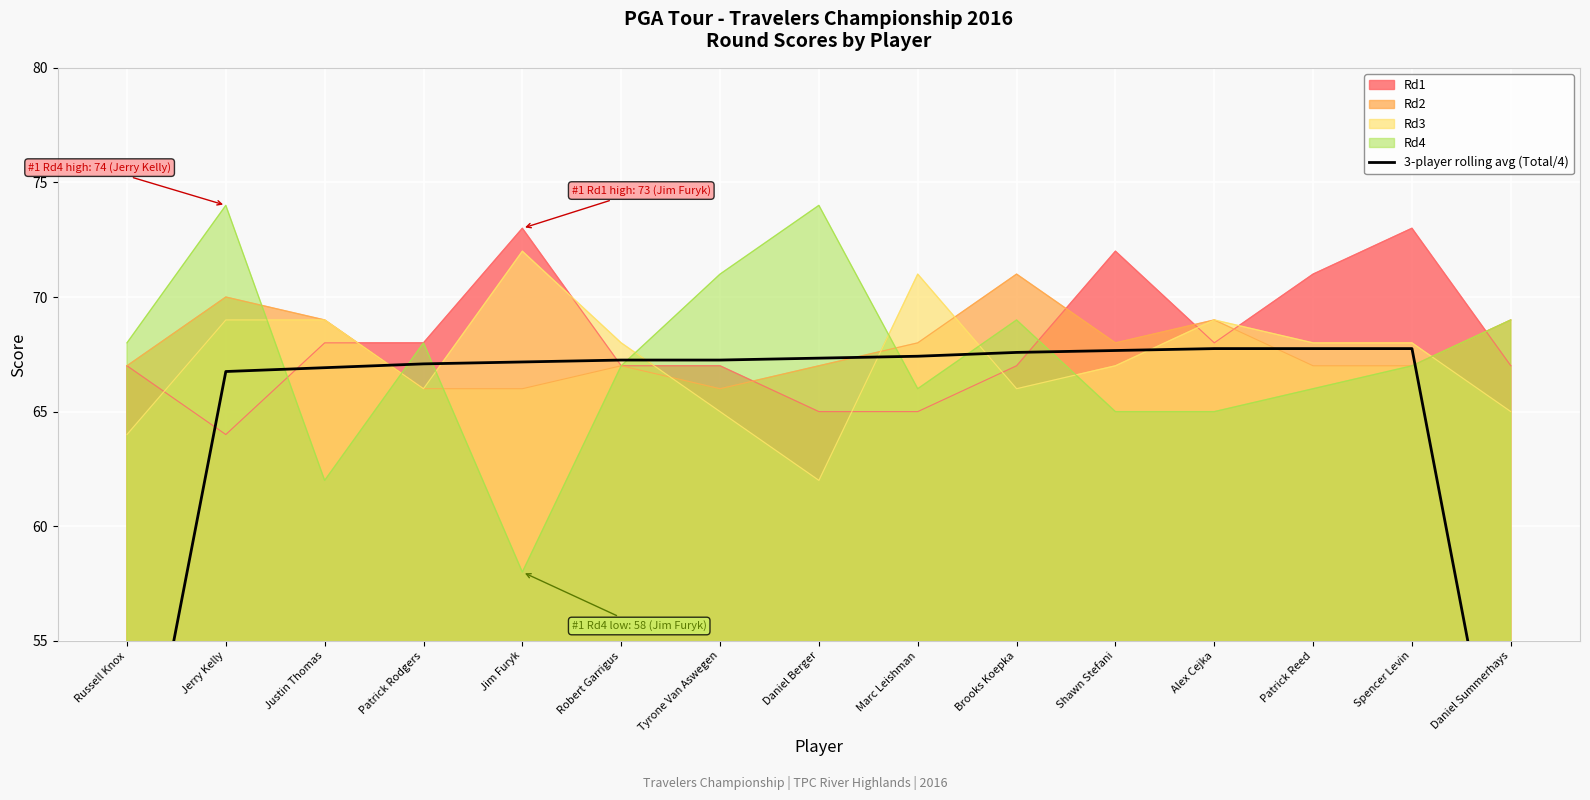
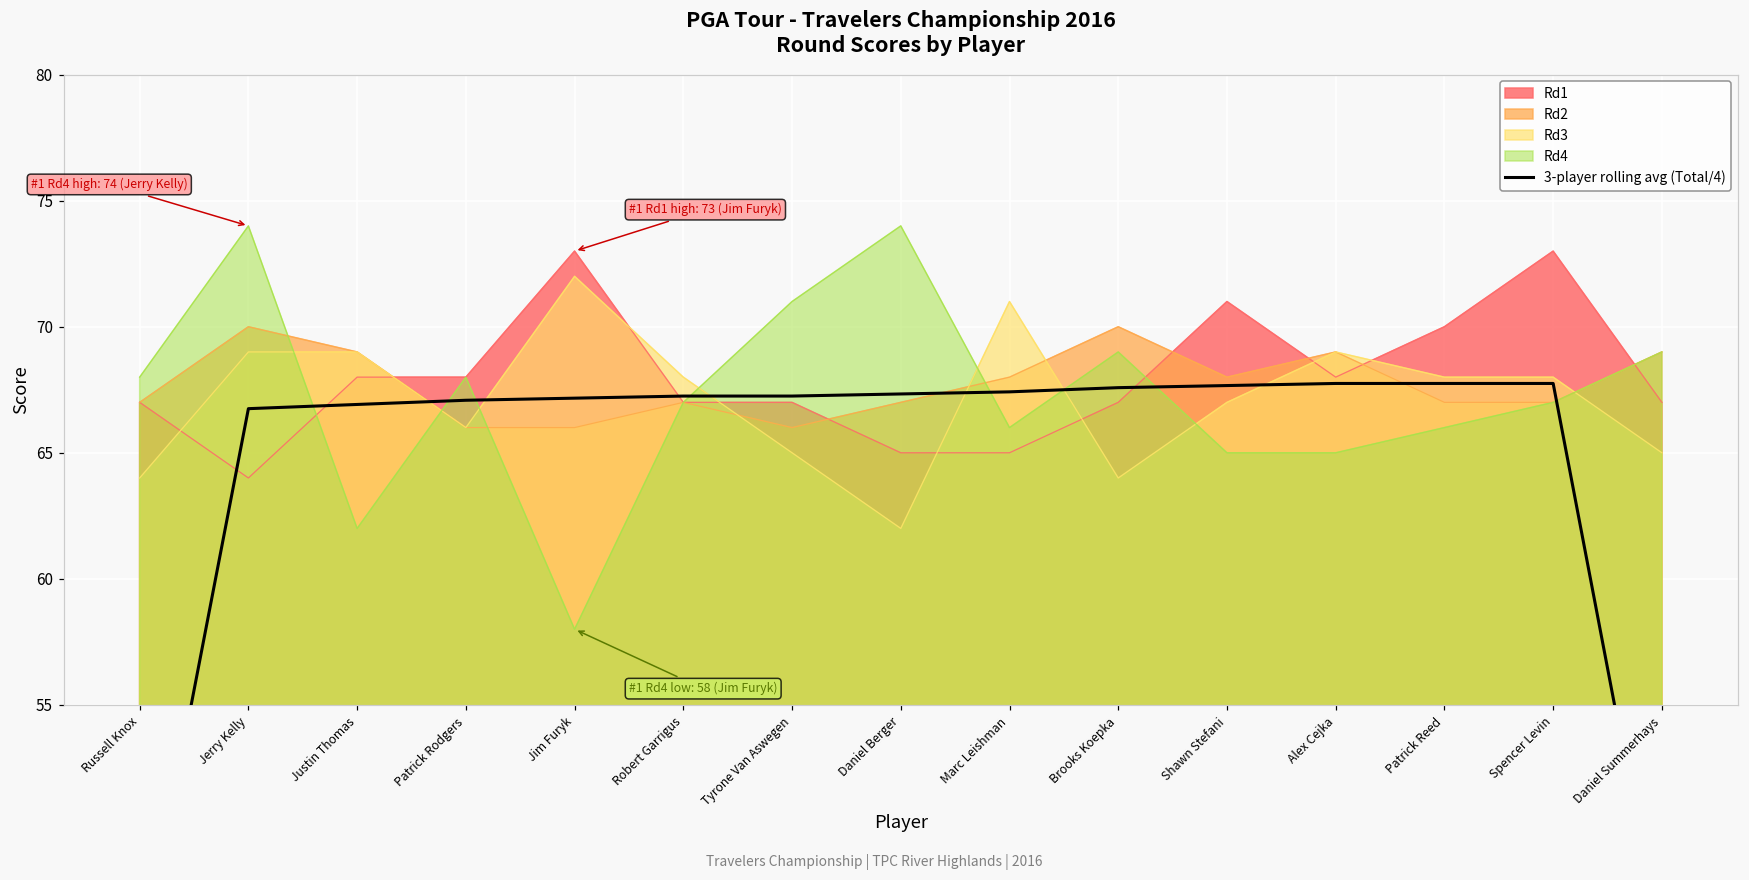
Rd2, Brooks Koepka: 71 -> 70
Rd3, Brooks Koepka: 66 -> 64
Rd1, Shawn Stefani: 72 -> 71
Rd1, Patrick Reed: 71 -> 70
